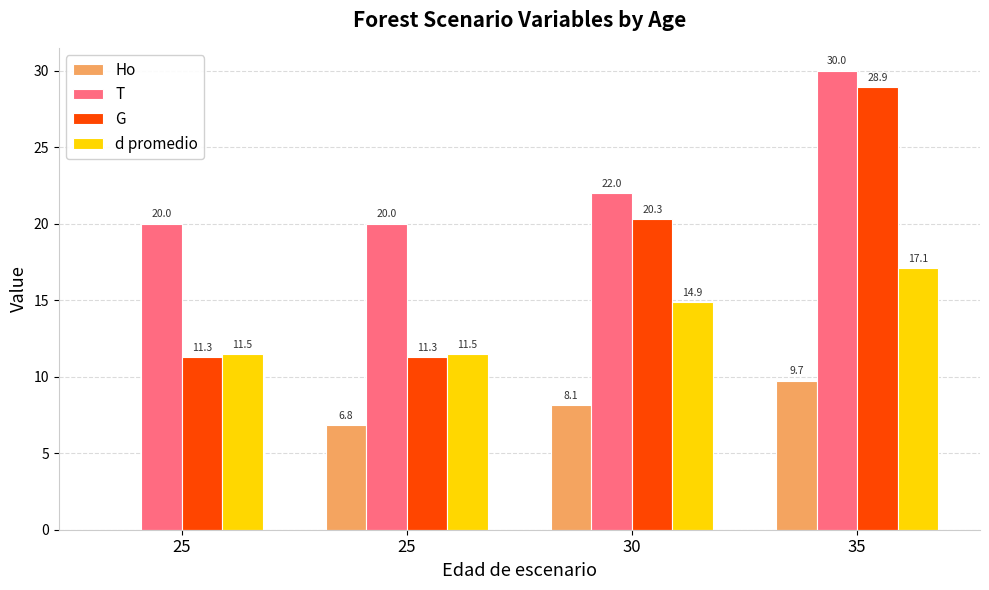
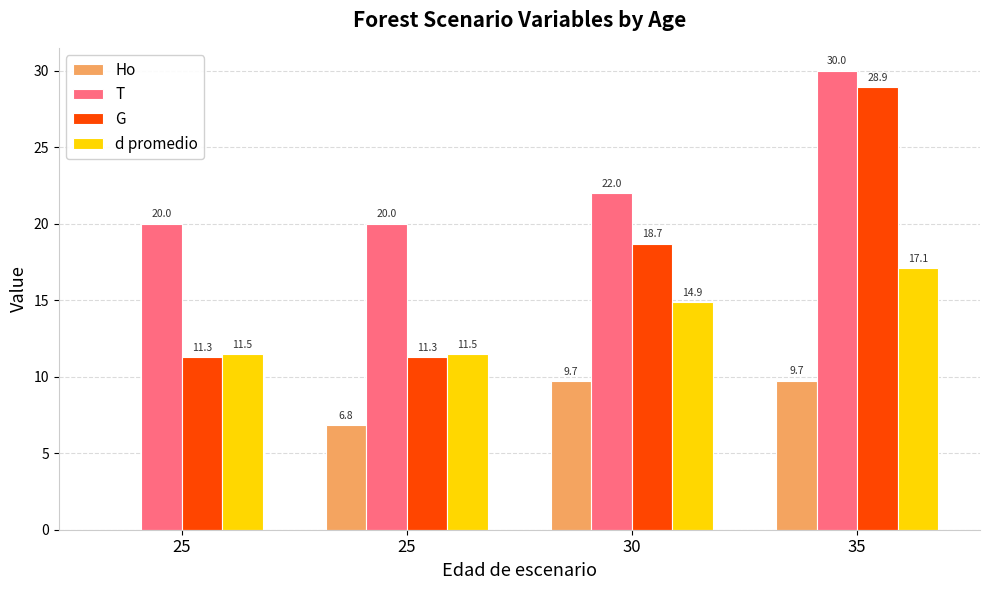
Ho, 30: 8.1 -> 9.7
G, 30: 20.3 -> 18.7
